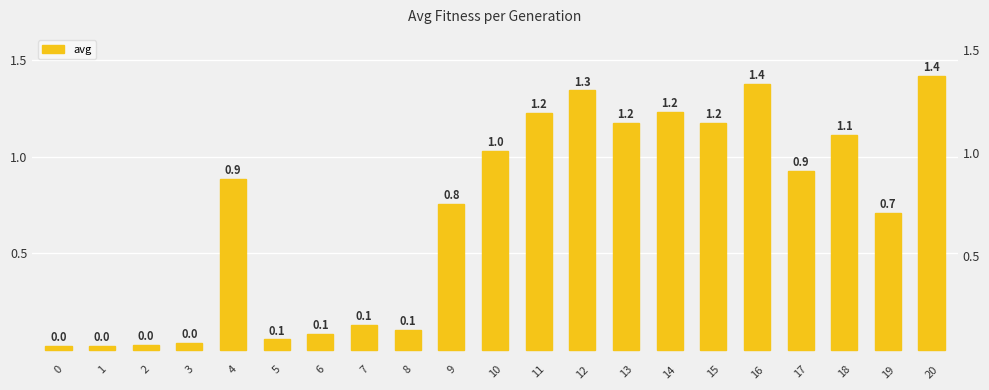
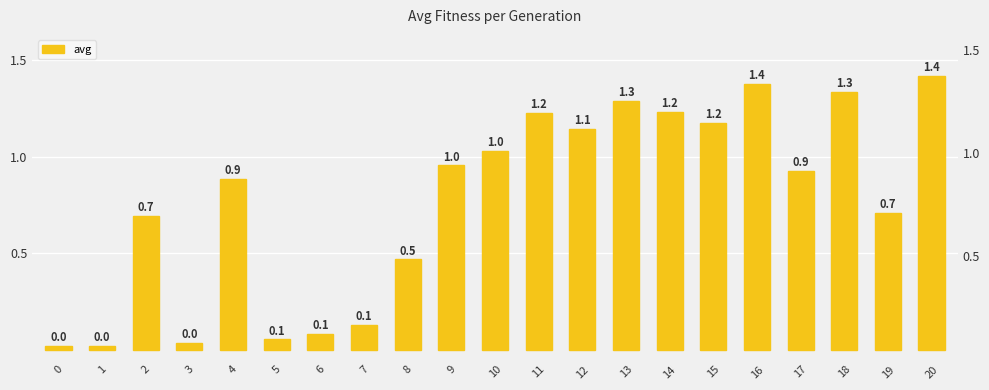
2: 0.0 -> 0.7
8: 0.1 -> 0.5
9: 0.8 -> 1.0
12: 1.3 -> 1.1
13: 1.2 -> 1.3
18: 1.1 -> 1.3
